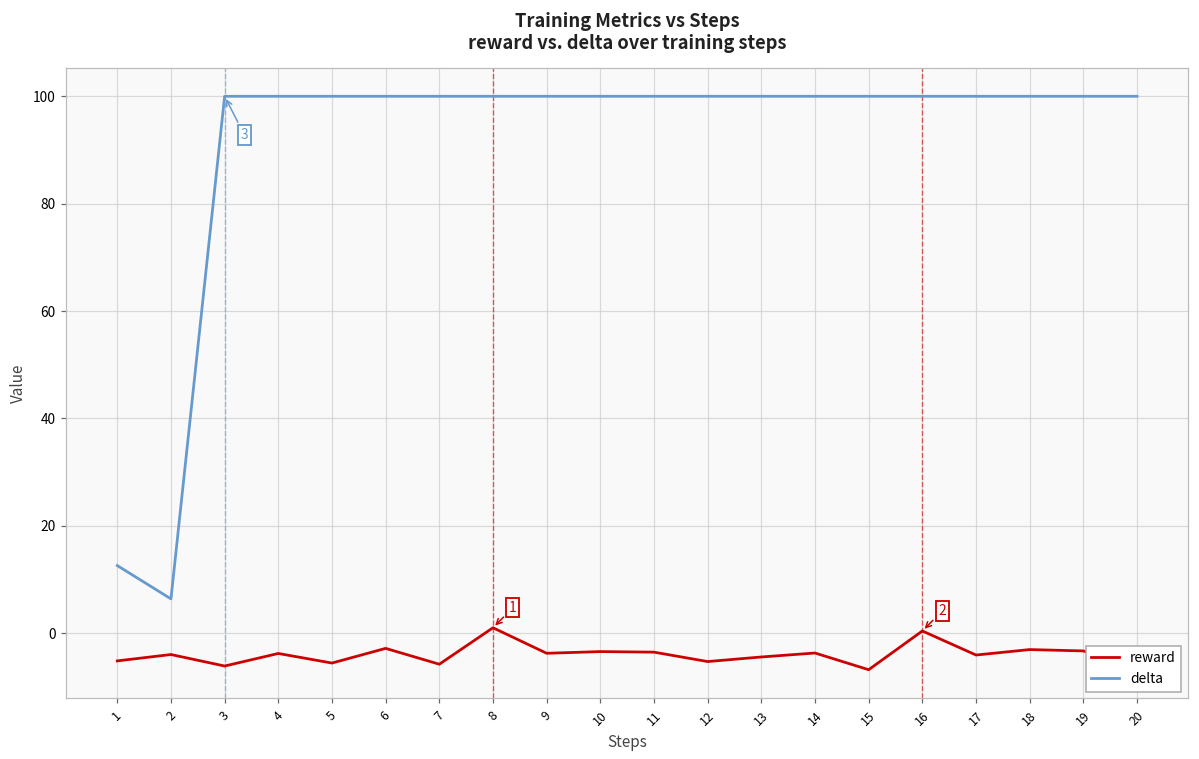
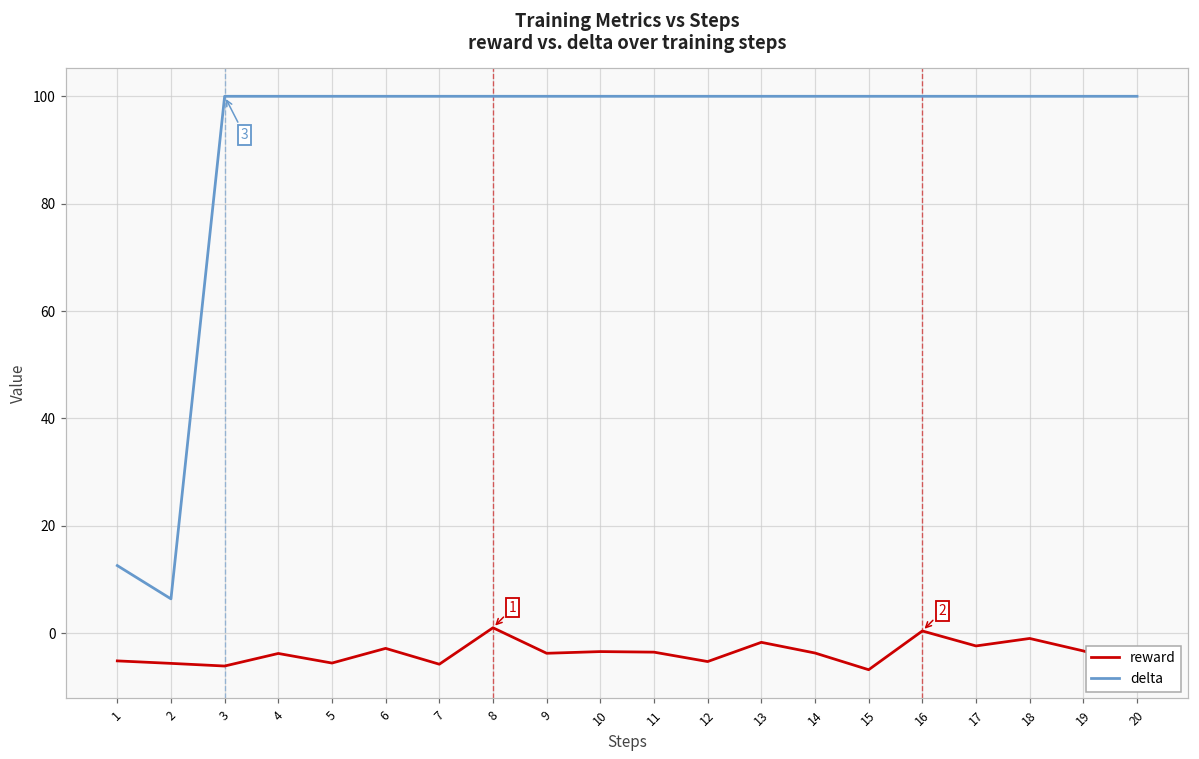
reward, 2: -4 -> -6
reward, 13: -4 -> -2
reward, 17: -4 -> -2
reward, 18: -3 -> -1
